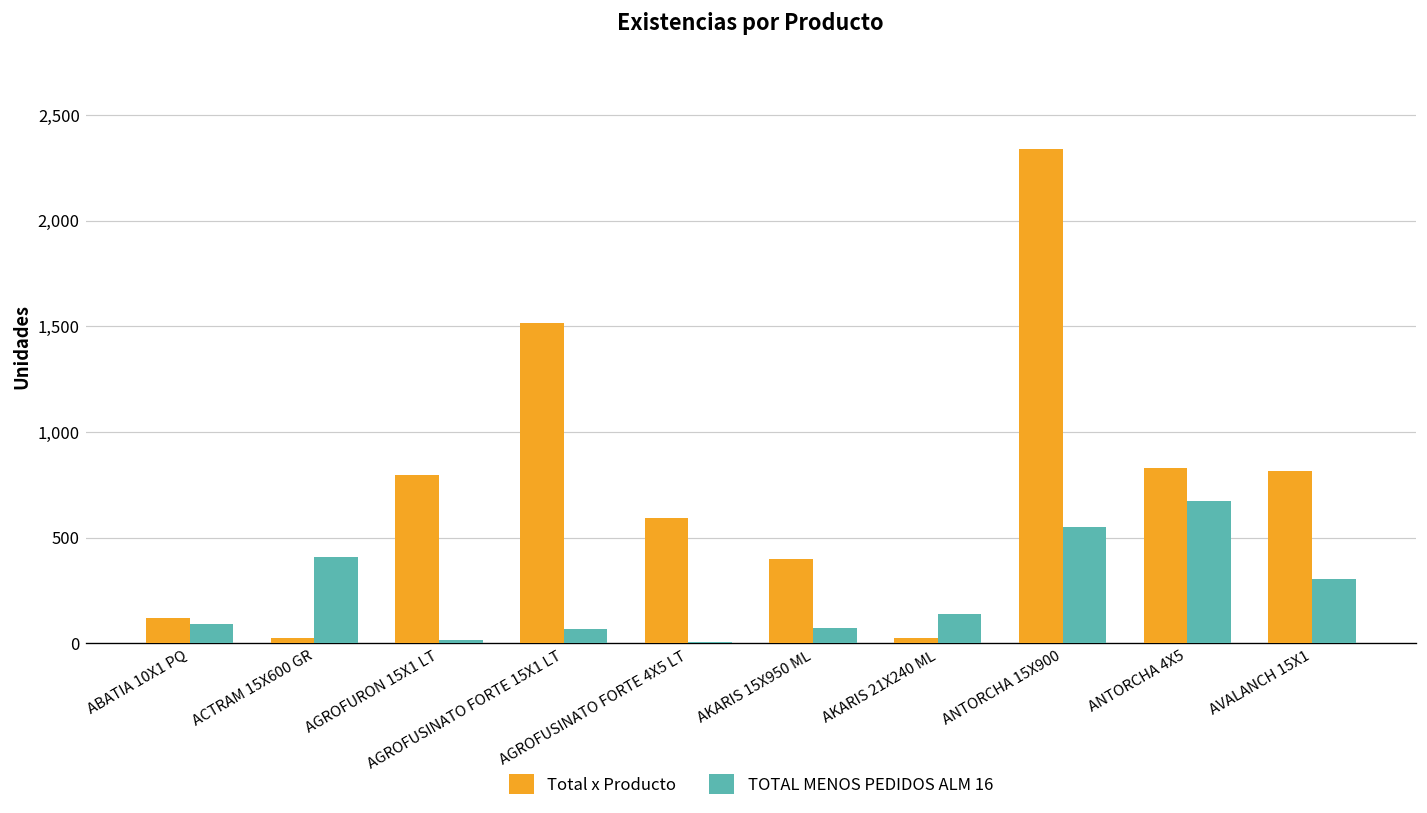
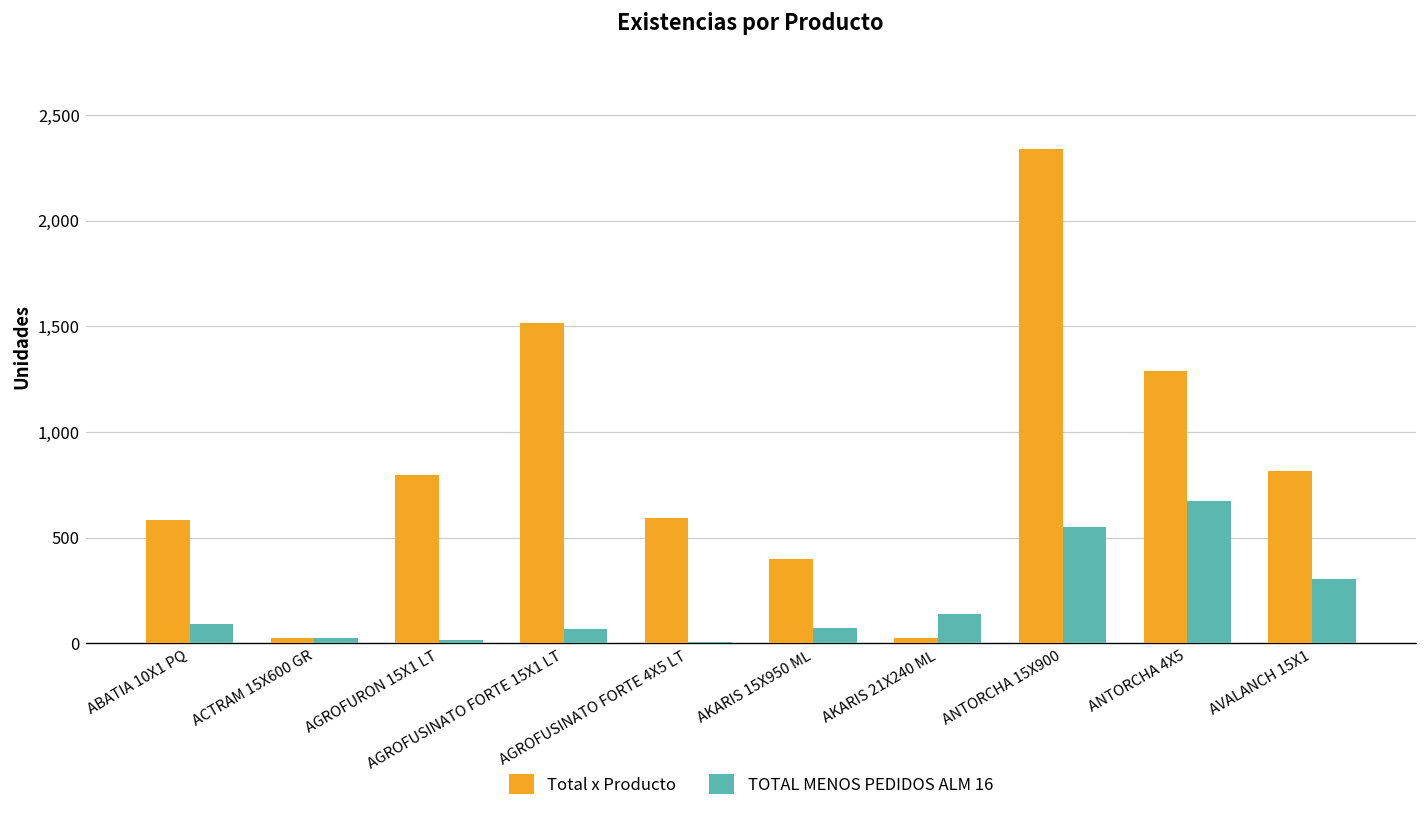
Total x Producto, ABATIA 10X1 PQ: 120 -> 580
TOTAL MENOS PEDIDOS ALM 16, ACTRAM 15X600 GR: 410 -> 20
Total x Producto, ANTORCHA 4X5: 830 -> 1,290
